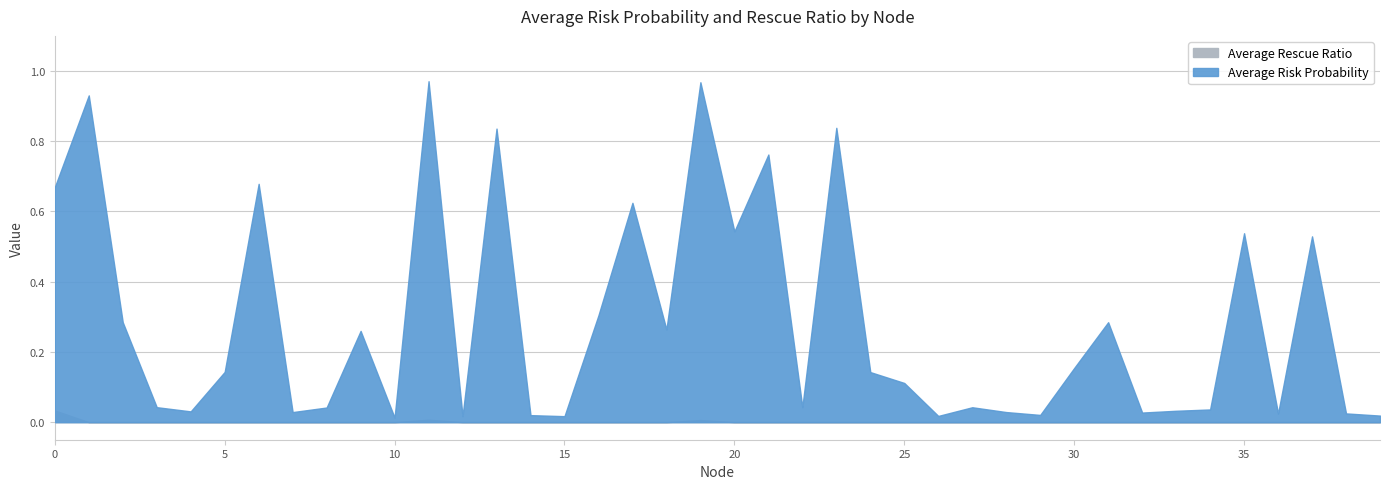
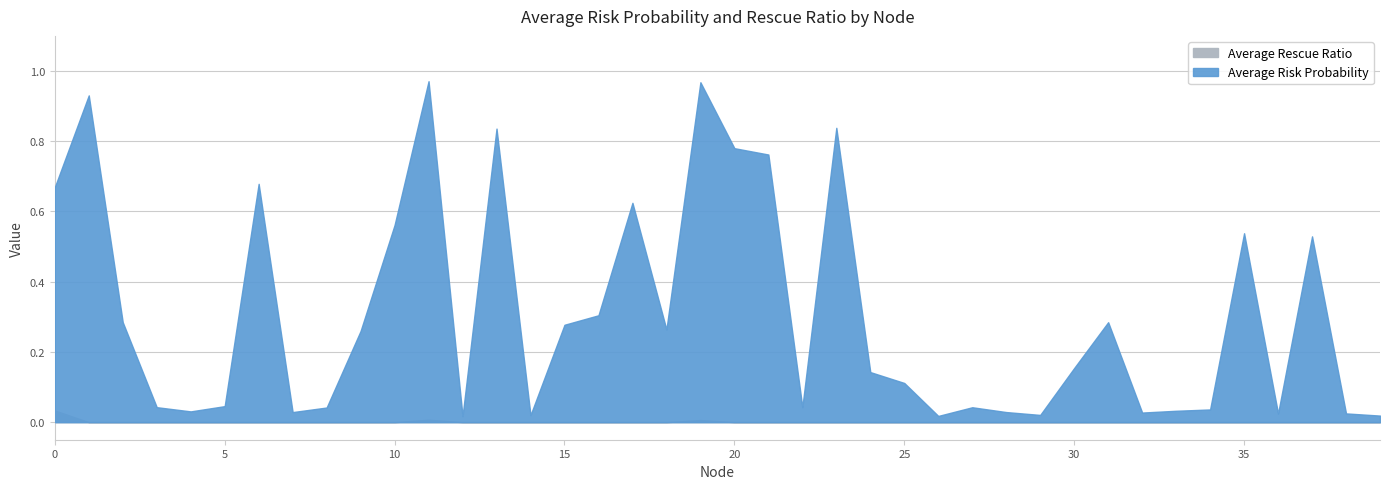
Average Risk Probability, 5: 0.14 -> 0.05
Average Risk Probability, 10: 0.01 -> 0.56
Average Risk Probability, 15: 0.02 -> 0.28
Average Risk Probability, 20: 0.54 -> 0.78
